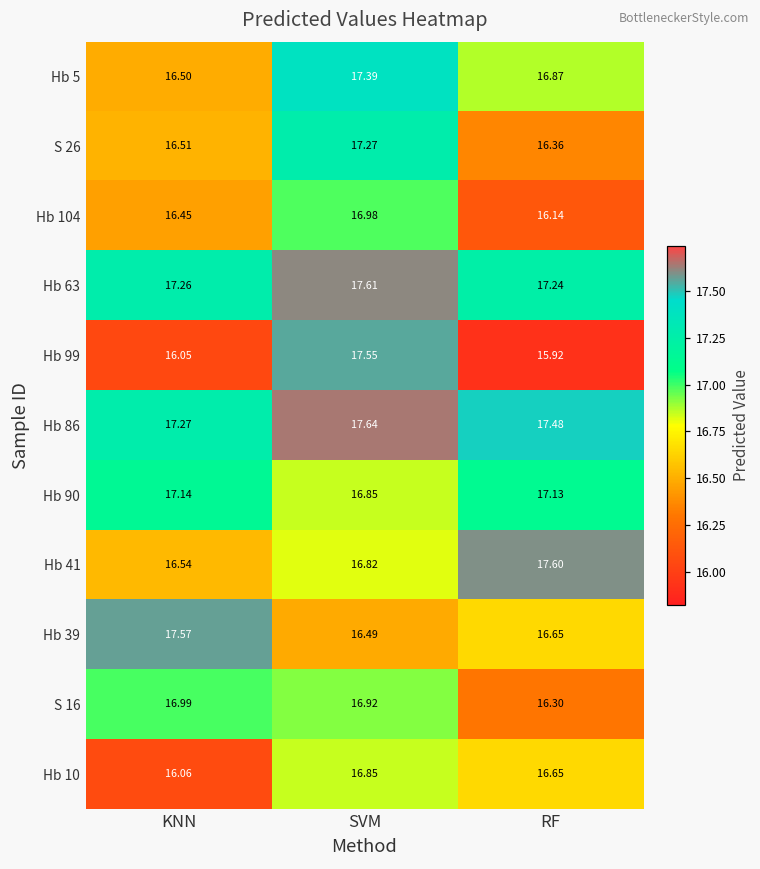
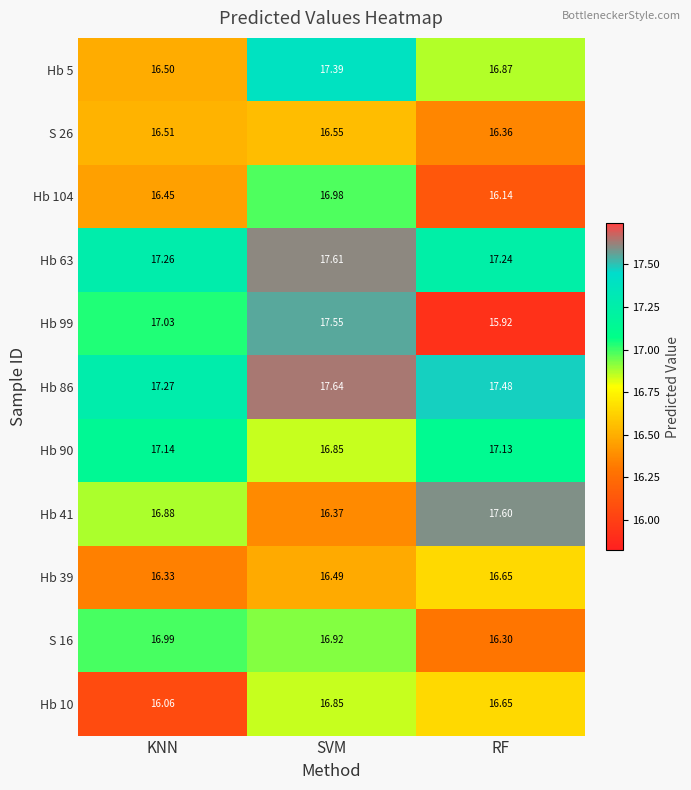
S 26, SVM: 17.27 -> 16.55
Hb 99, KNN: 16.05 -> 17.03
Hb 41, KNN: 16.54 -> 16.88
Hb 41, SVM: 16.82 -> 16.37
Hb 39, KNN: 17.57 -> 16.33
